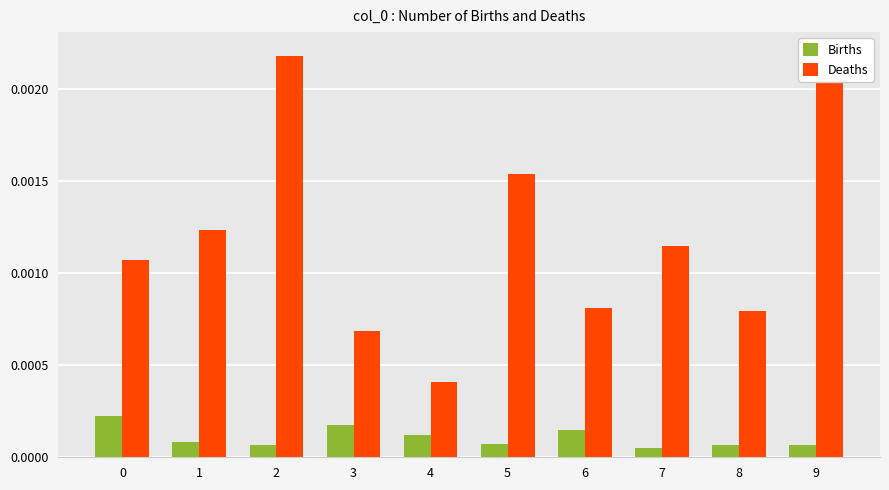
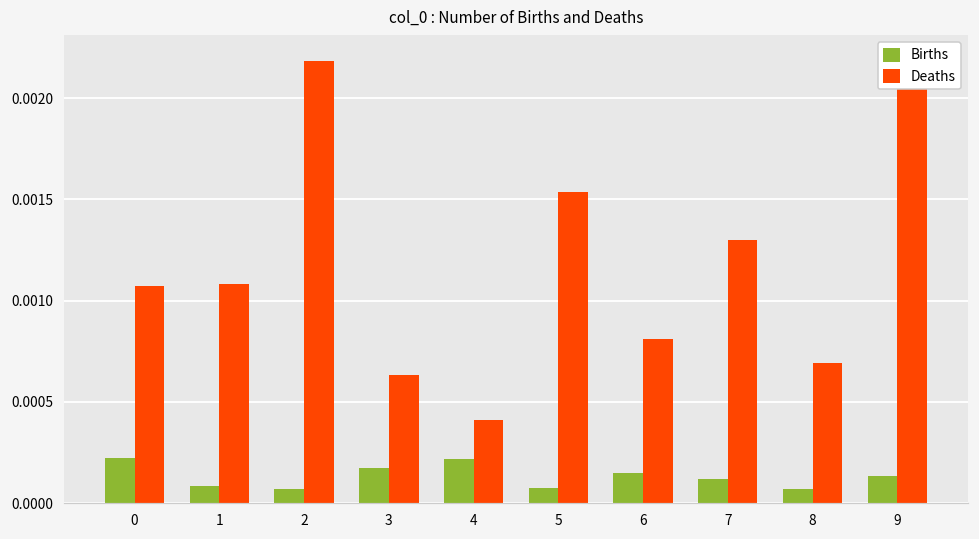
Deaths, 1: 0.00123 -> 0.00108
Deaths, 3: 0.00068 -> 0.00063
Births, 4: 0.00012 -> 0.00022
Births, 7: 0.00005 -> 0.00012
Deaths, 7: 0.00115 -> 0.00130
Deaths, 8: 0.00079 -> 0.00069
Births, 9: 0.00007 -> 0.00013
